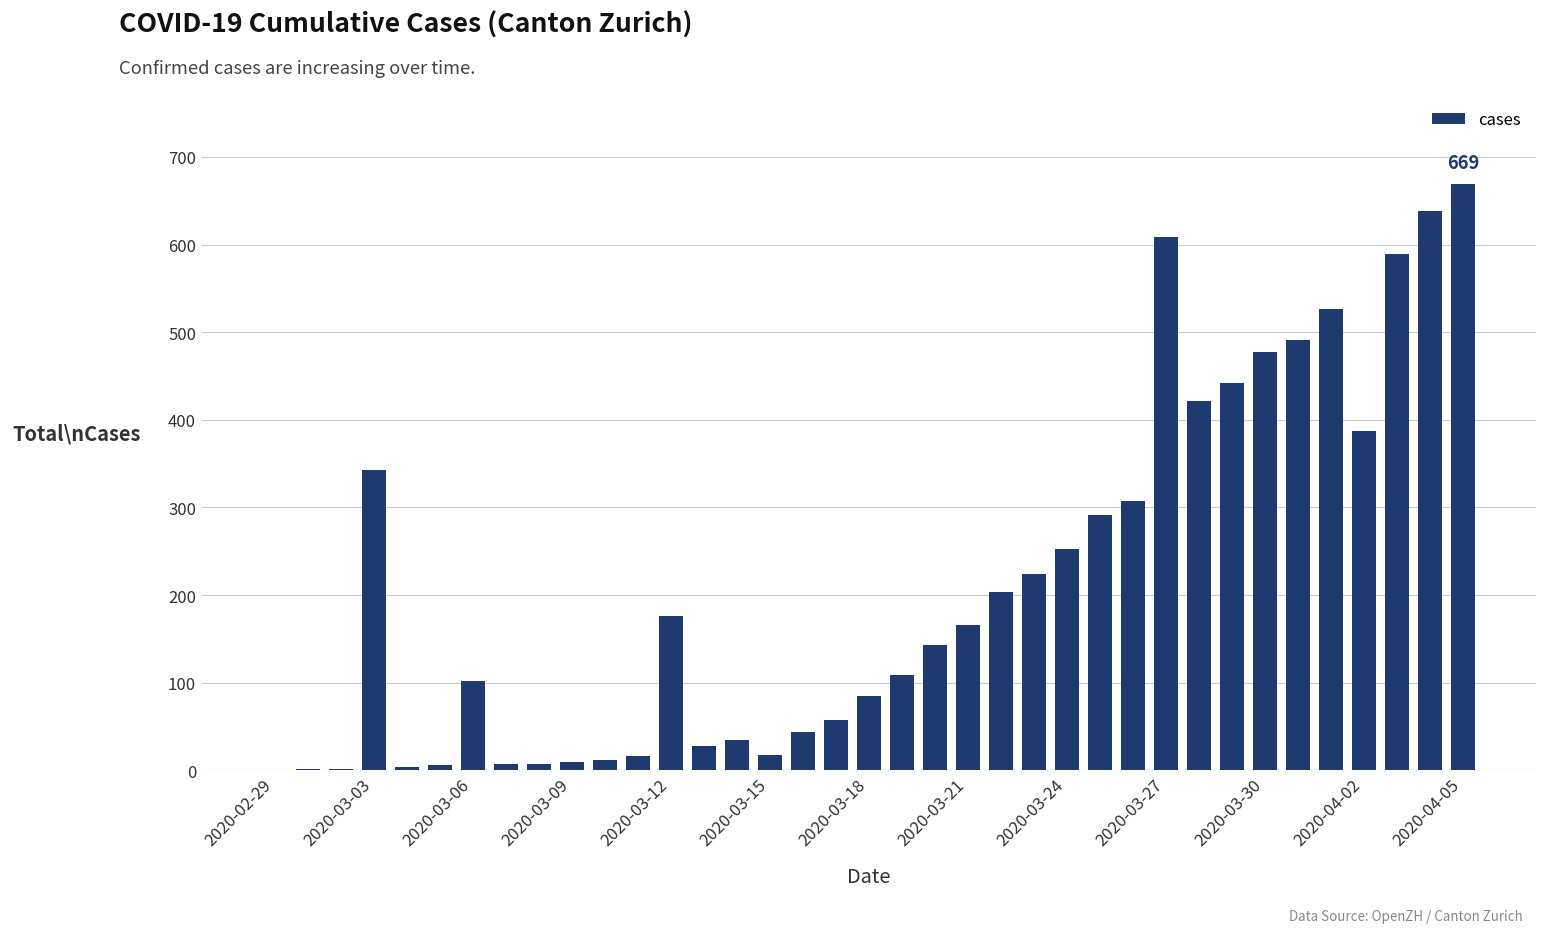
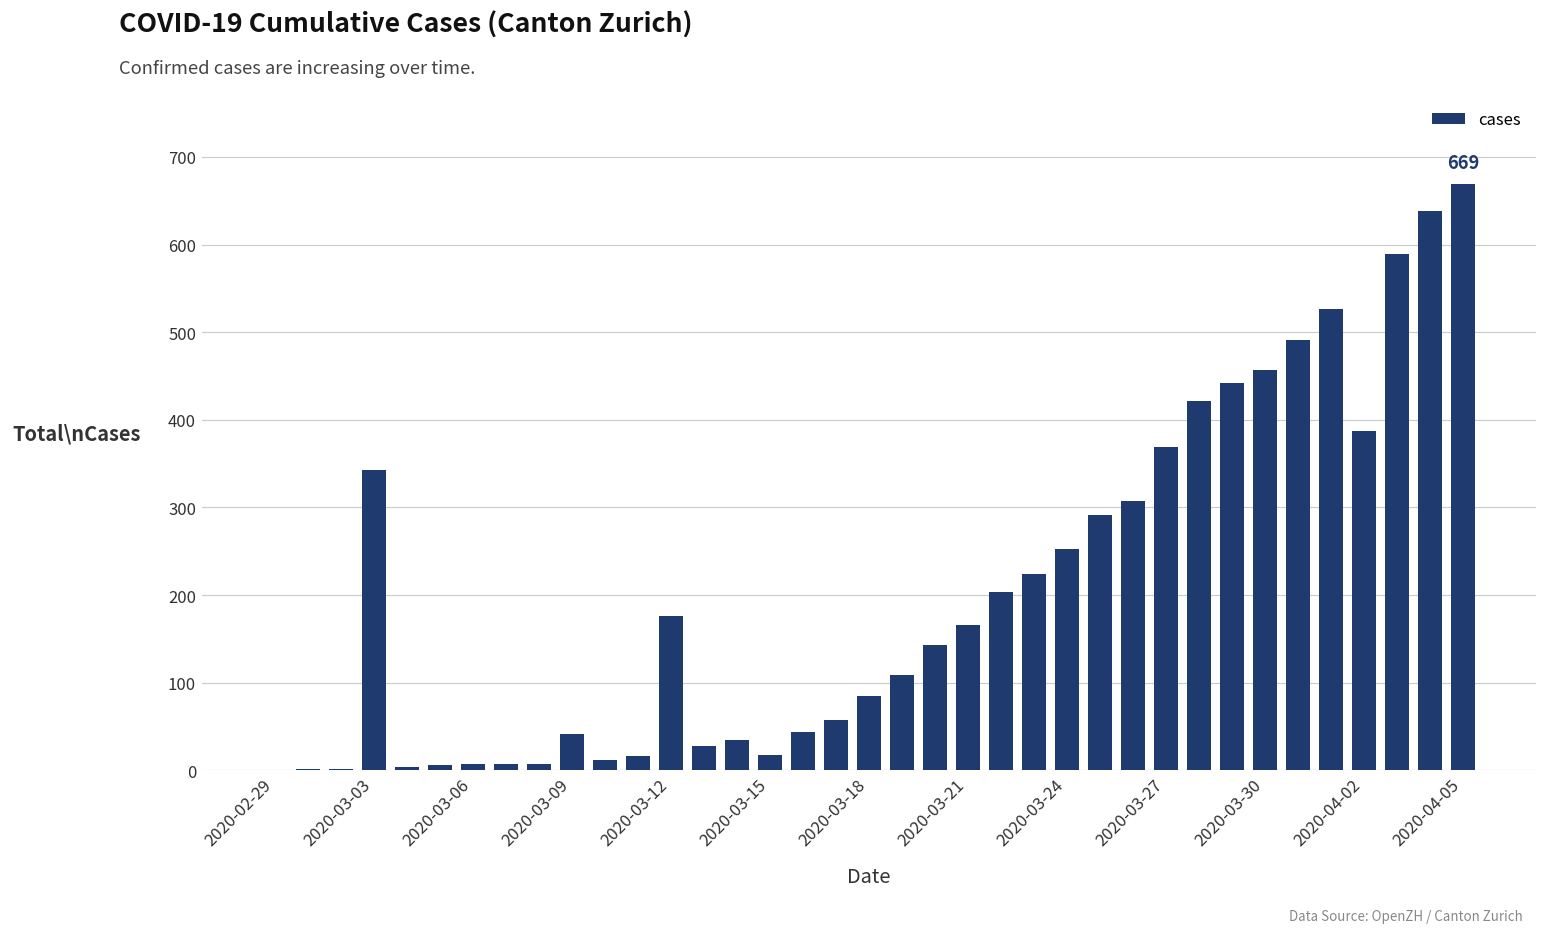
2020-03-06: 100 -> 10
2020-03-09: 10 -> 40
2020-03-27: 610 -> 370
2020-03-30: 480 -> 460
